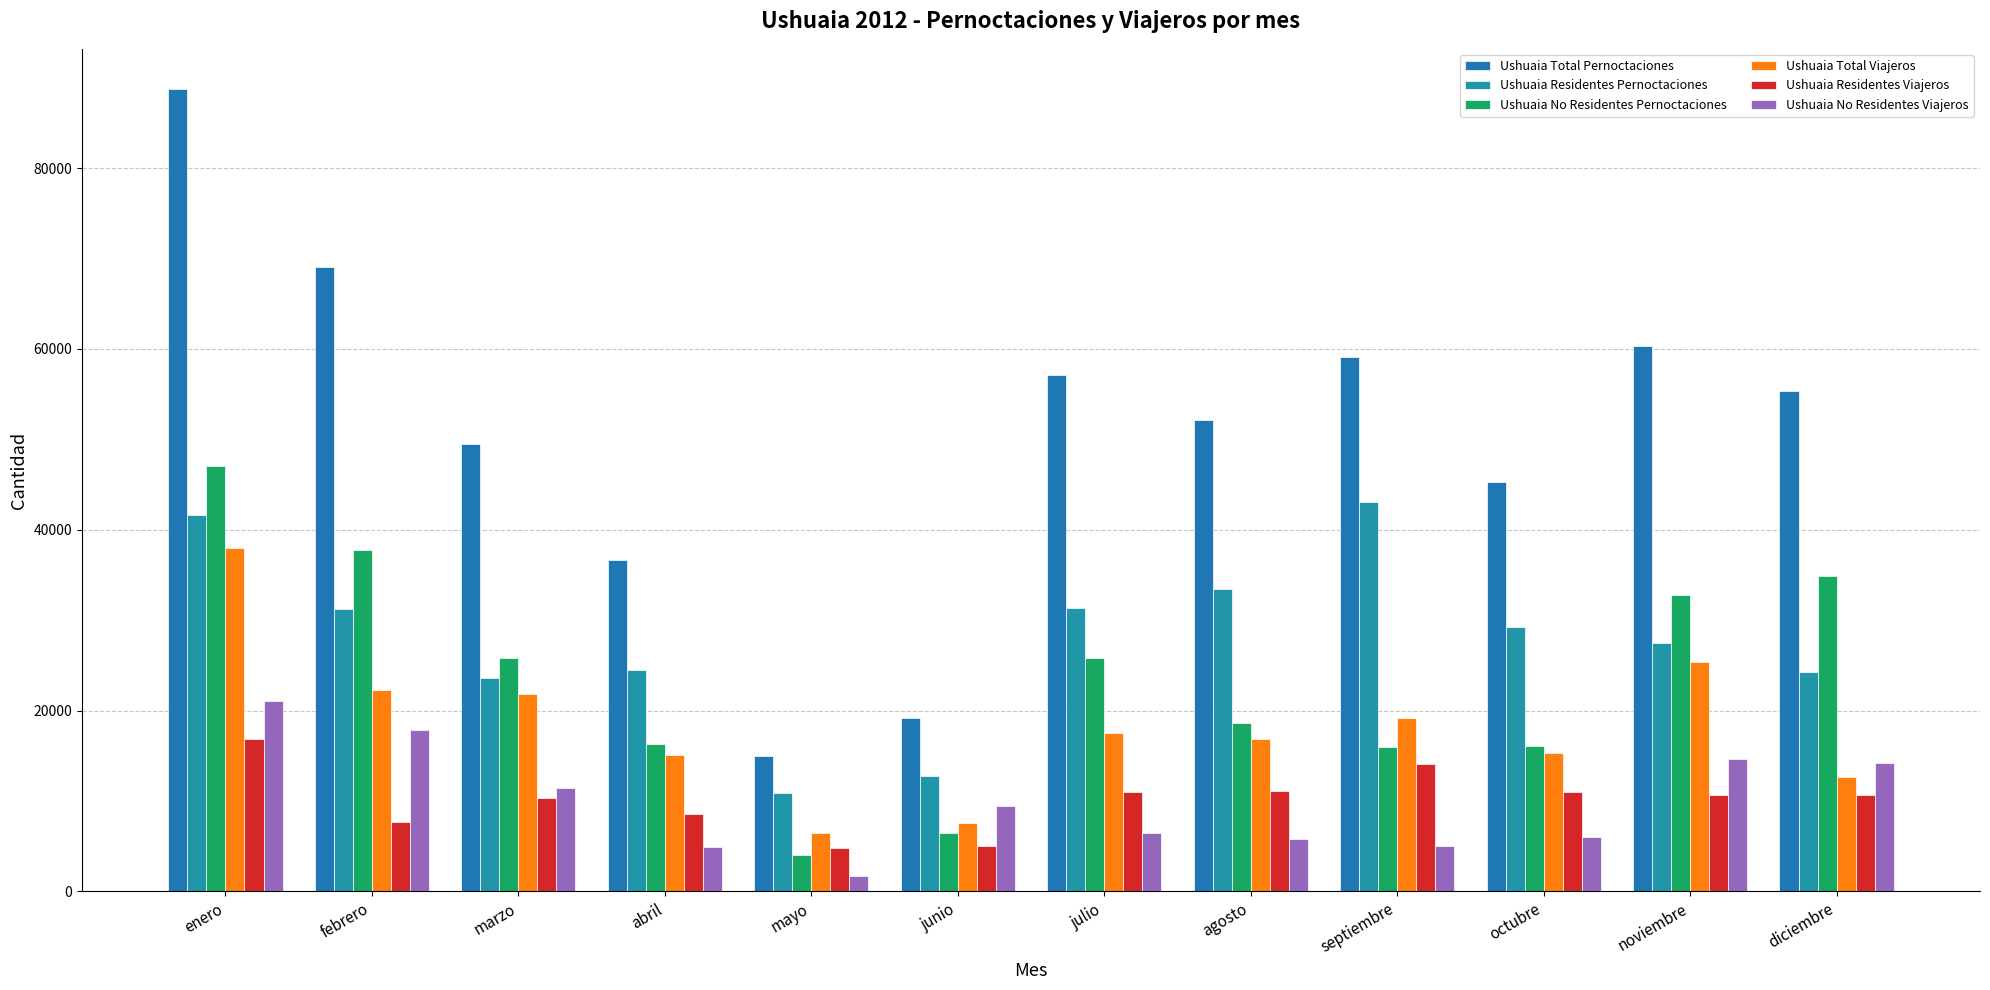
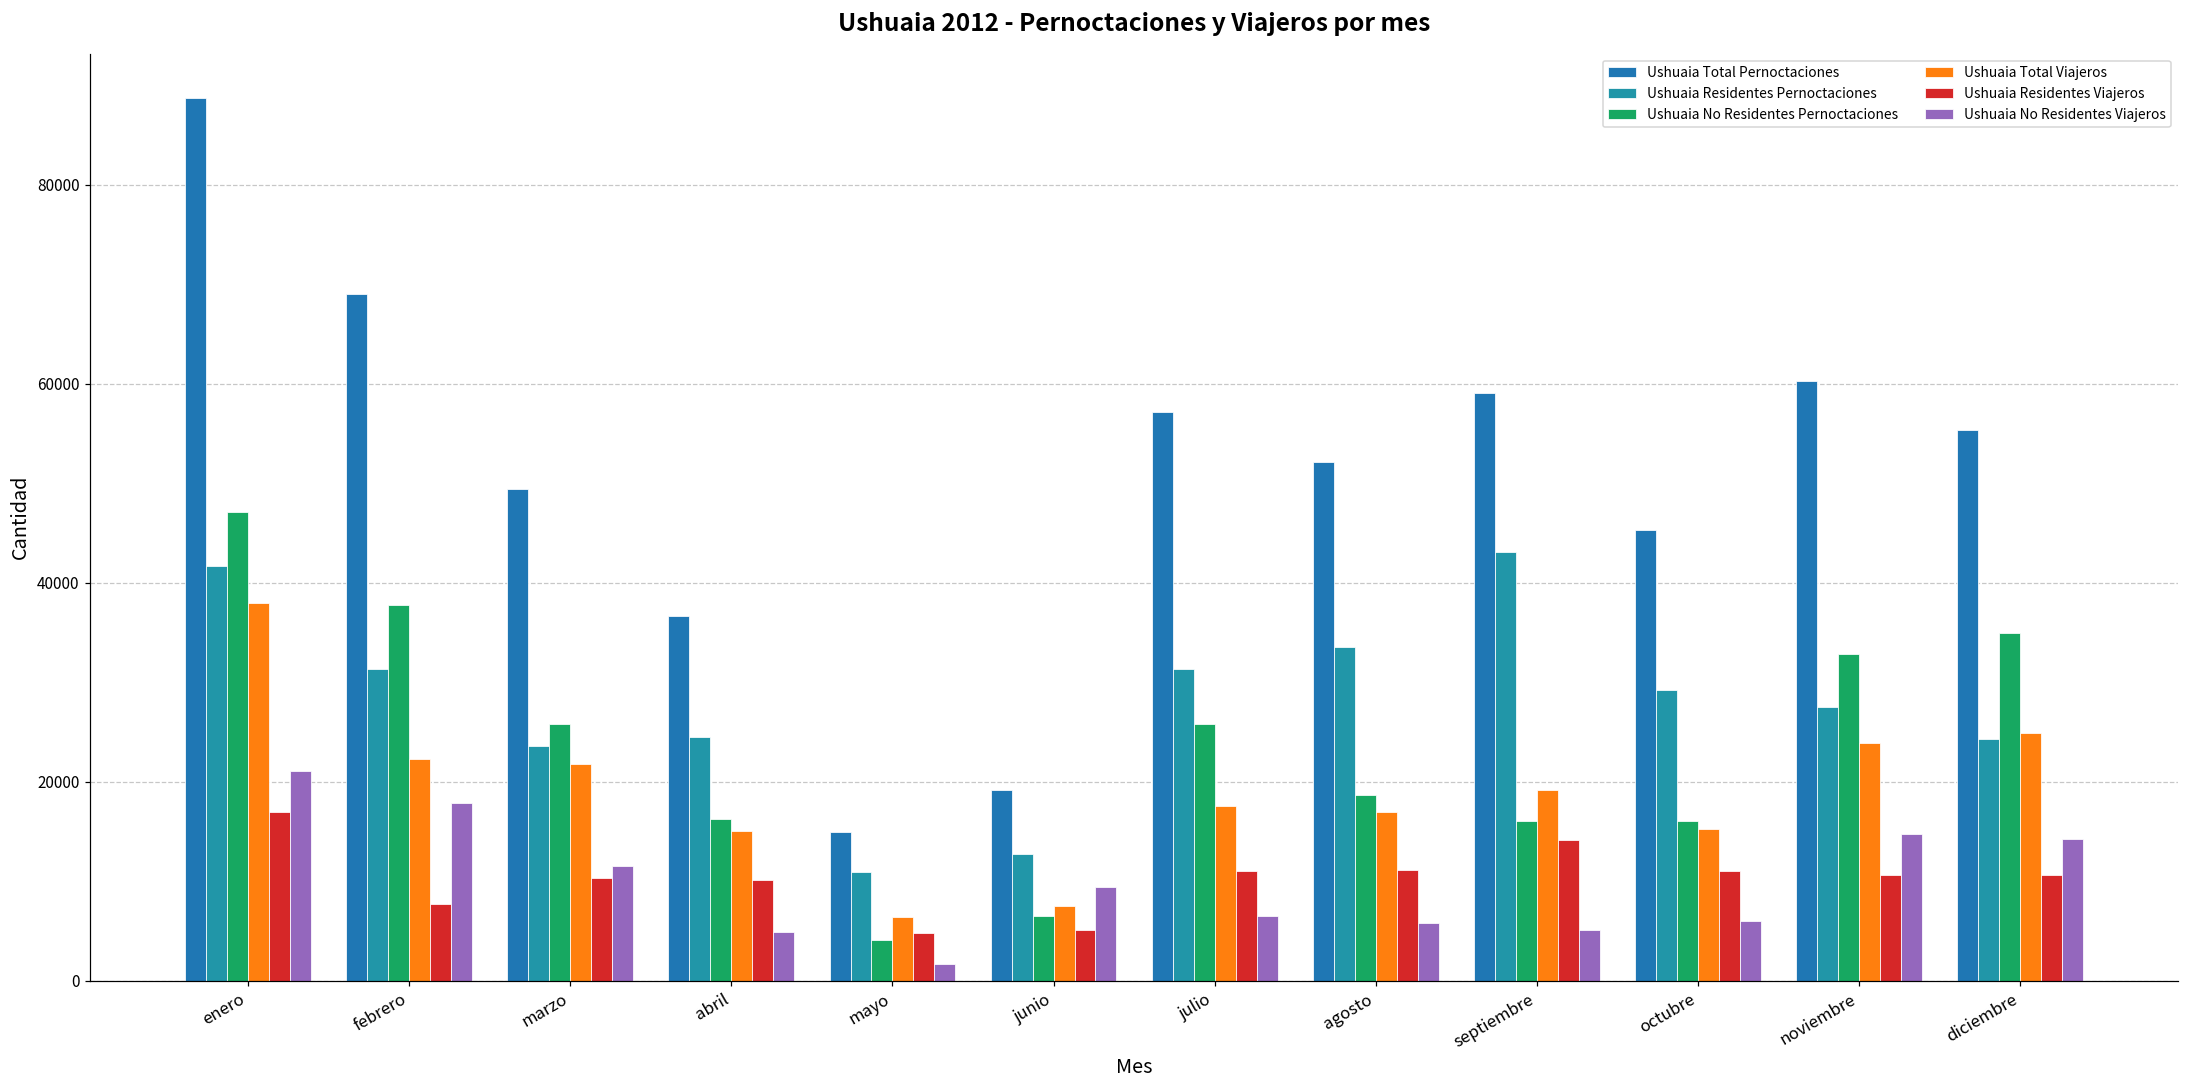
Ushuaia Residentes Viajeros, abril: 9000 -> 10000
Ushuaia Total Viajeros, noviembre: 25000 -> 24000
Ushuaia Total Viajeros, diciembre: 13000 -> 25000
